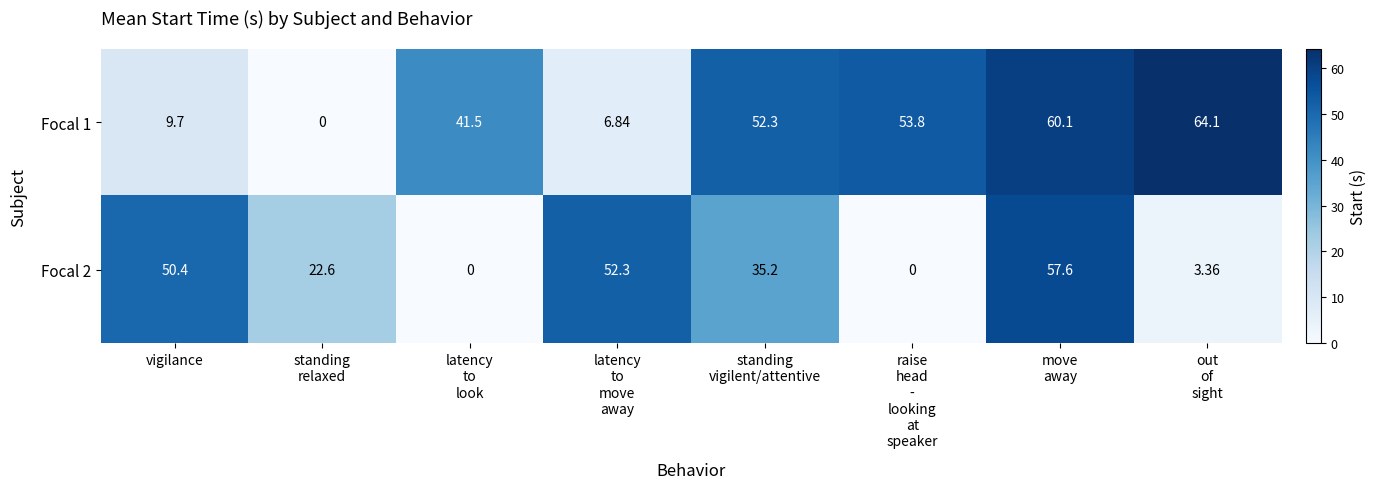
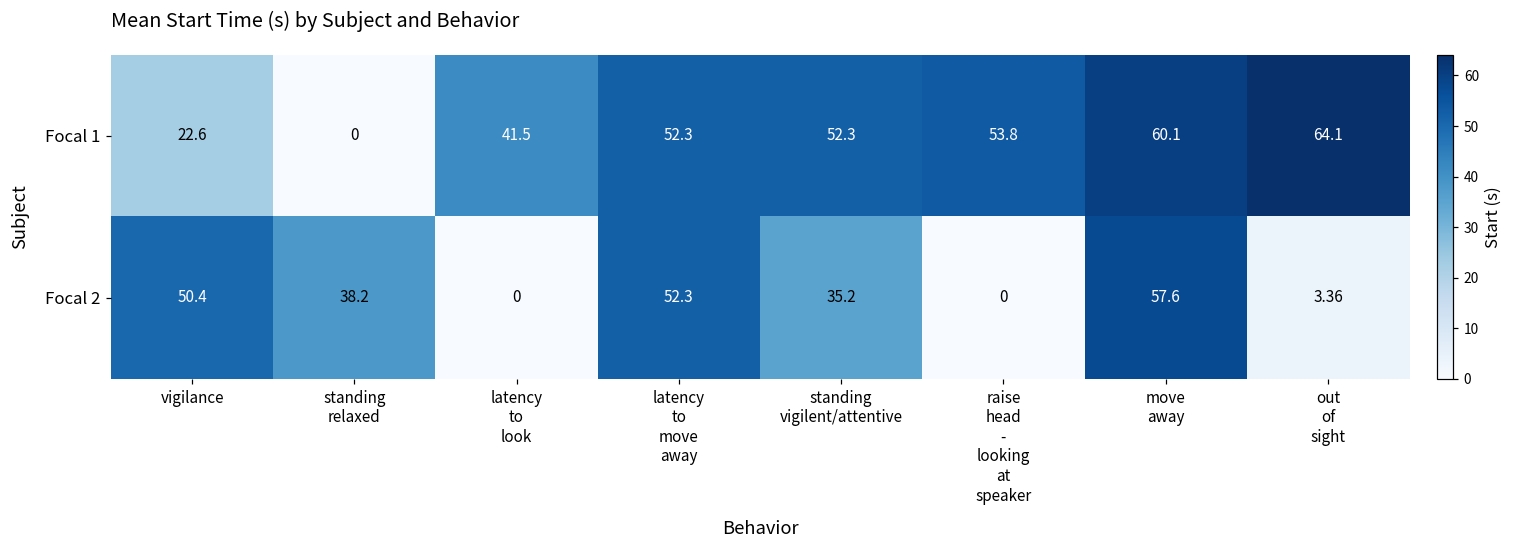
Focal 1, vigilance: 9.7 -> 22.6
Focal 1, latency to move away: 6.84 -> 52.3
Focal 2, standing relaxed: 22.6 -> 38.2
